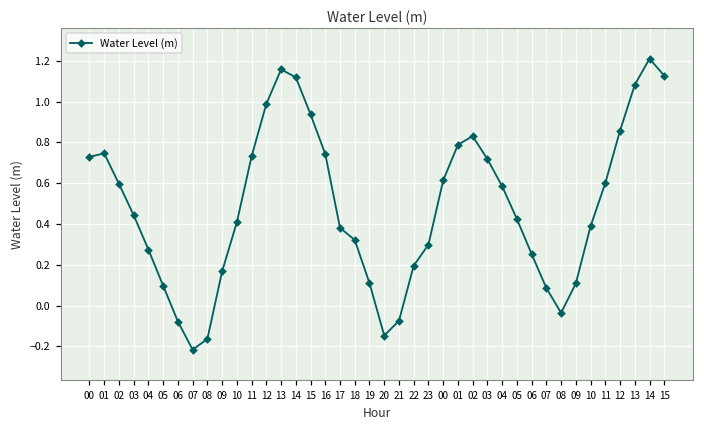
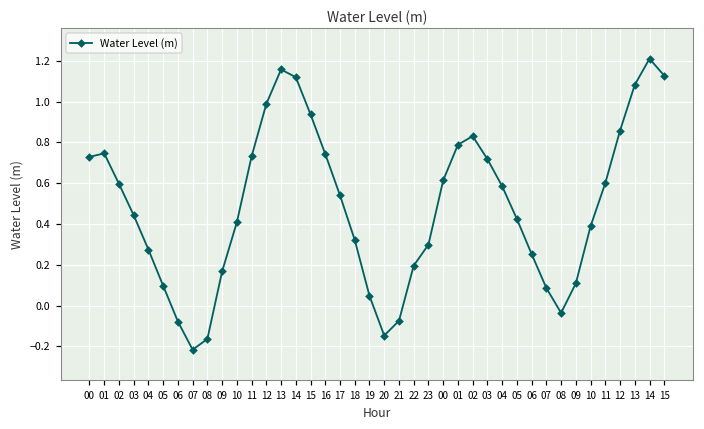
17: 0.38 -> 0.54
19: 0.11 -> 0.05
